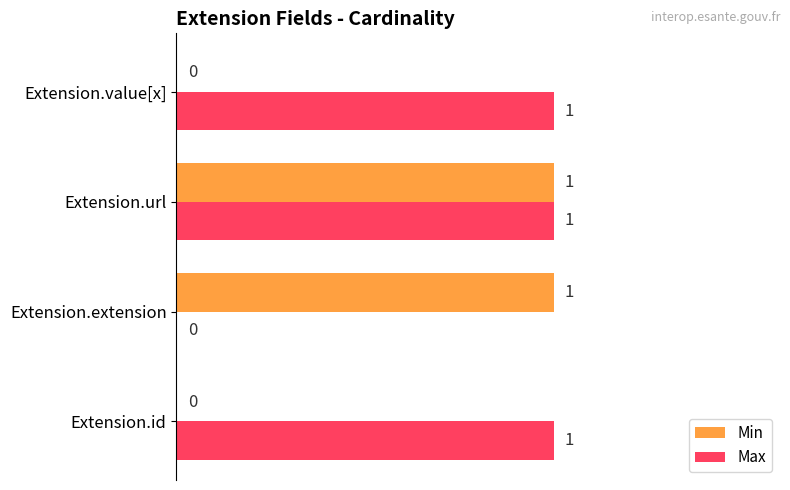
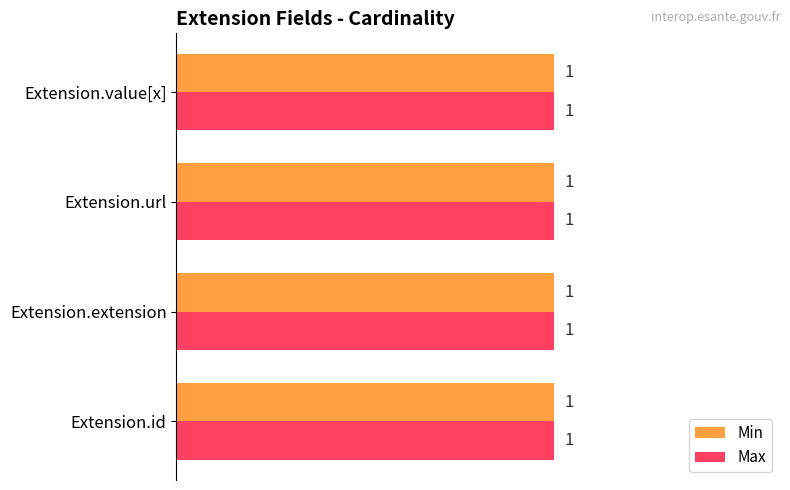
Min, Extension.value[x]: 0 -> 1
Max, Extension.extension: 0 -> 1
Min, Extension.id: 0 -> 1
